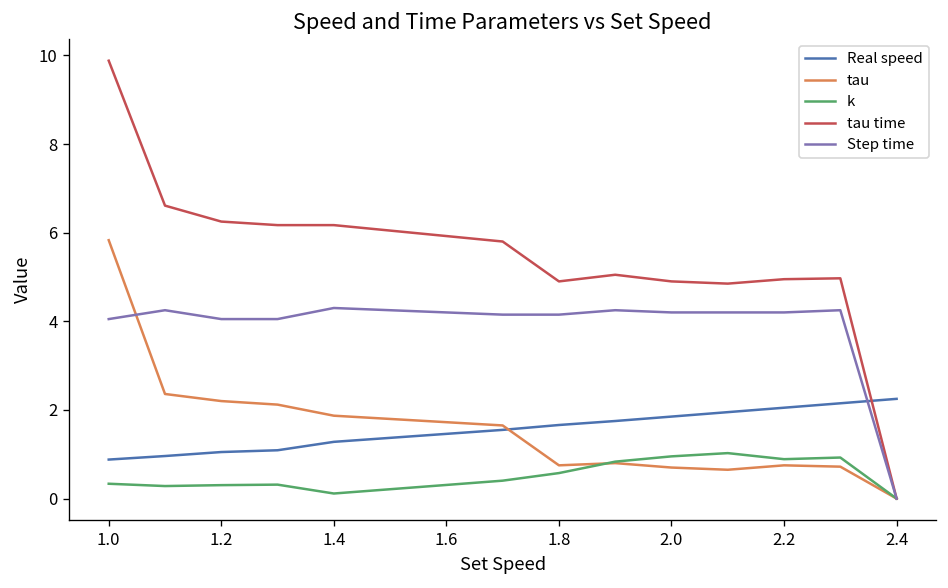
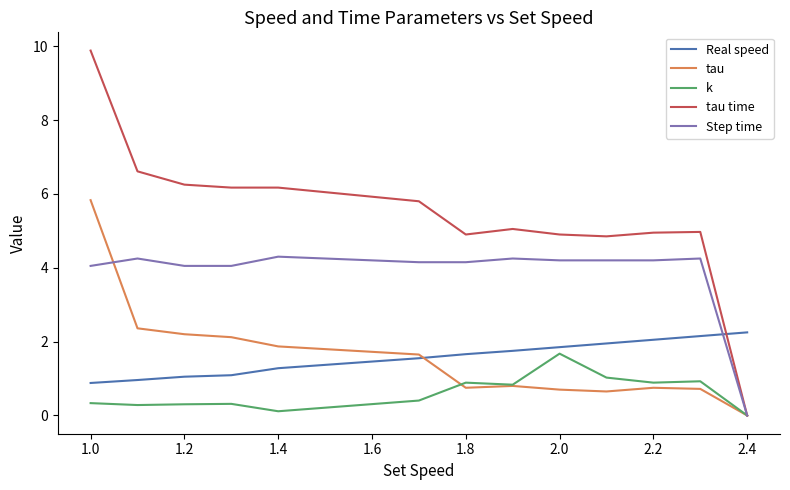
k, 1.8: 0.6 -> 0.9
k, 2.0: 1.0 -> 1.7
